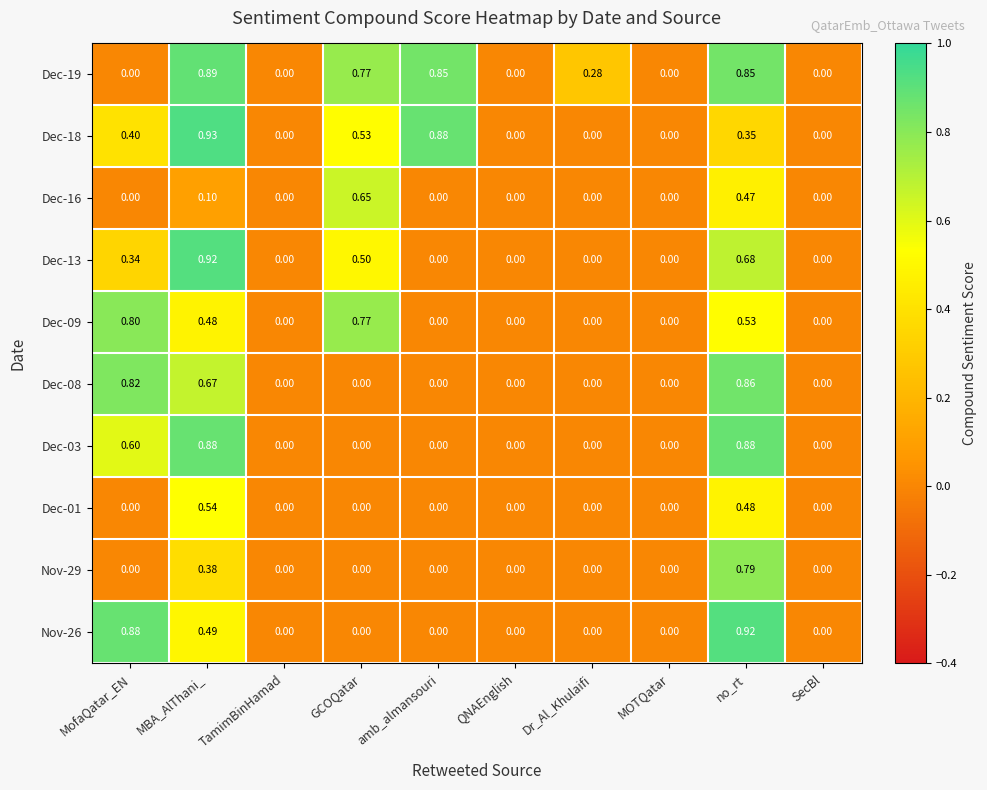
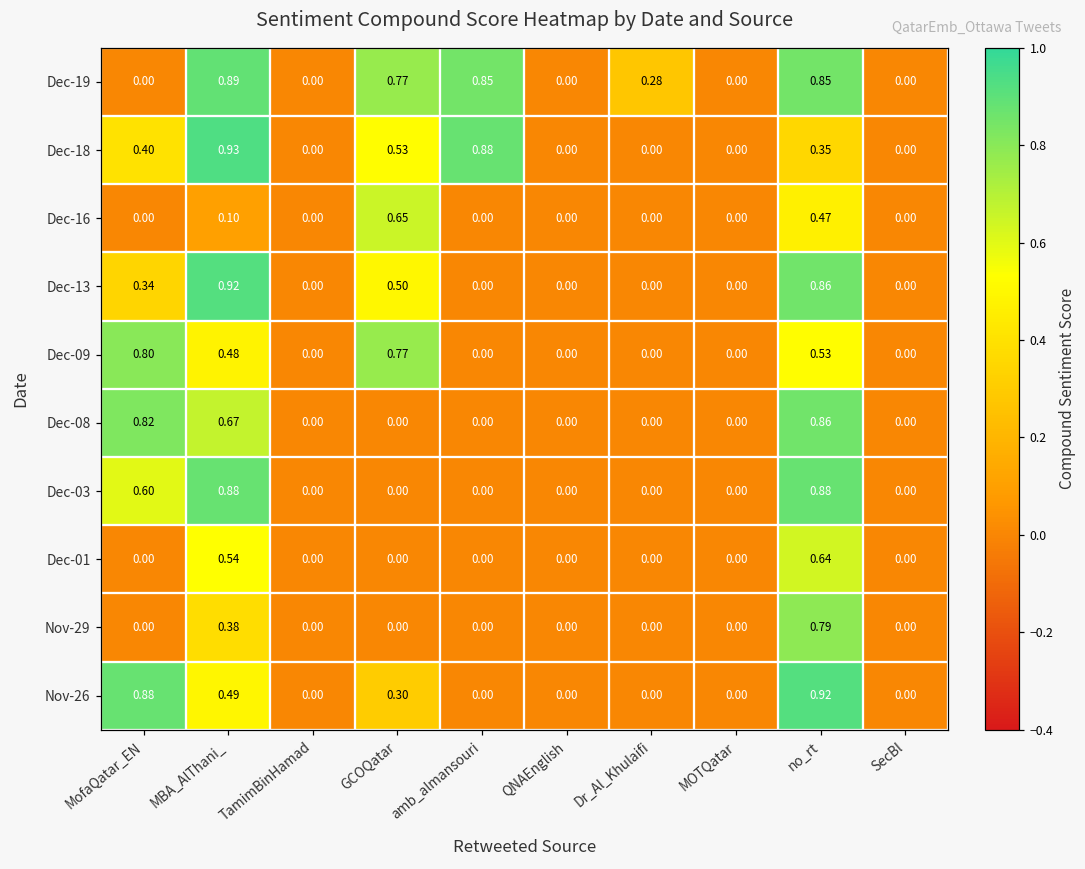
Dec-13, no_rt: 0.68 -> 0.86
Dec-01, no_rt: 0.48 -> 0.64
Nov-26, GCOQatar: 0.00 -> 0.30
